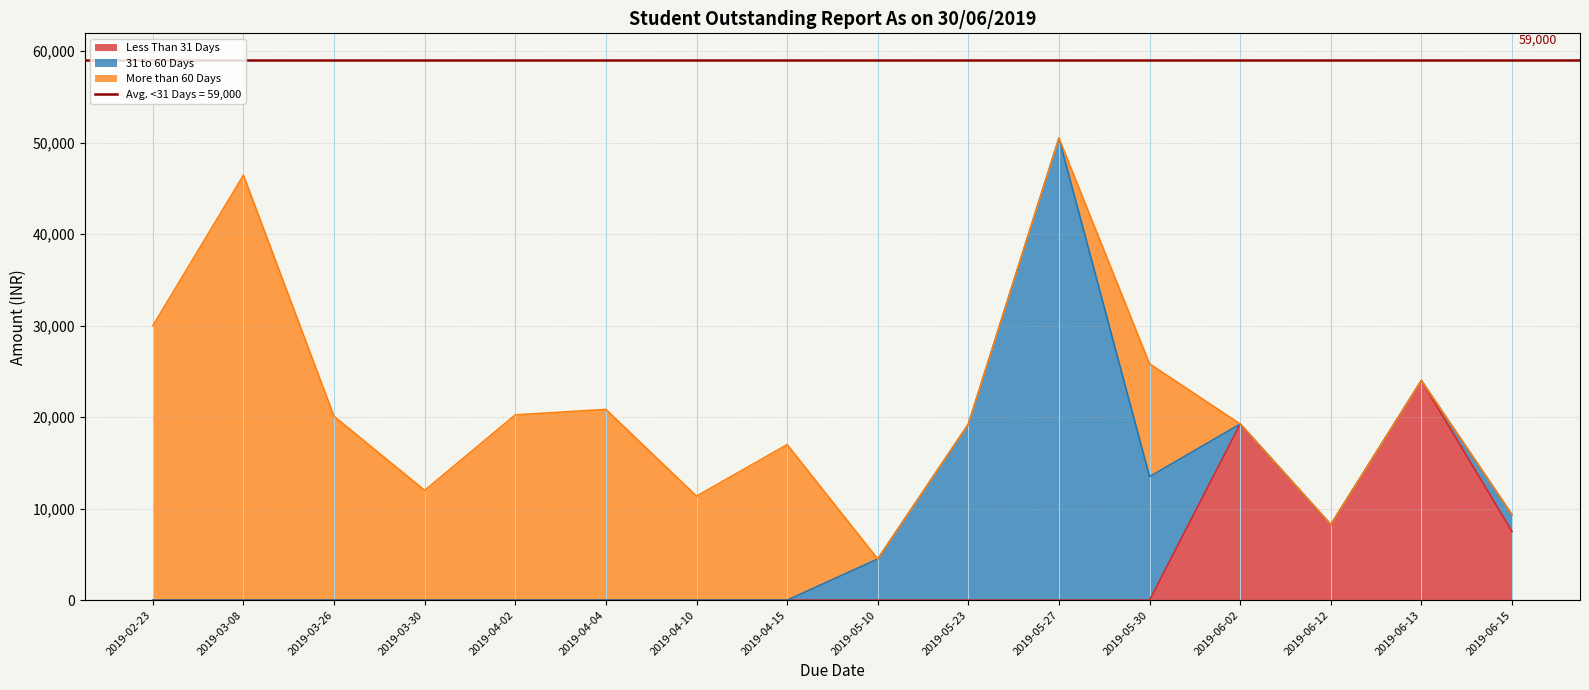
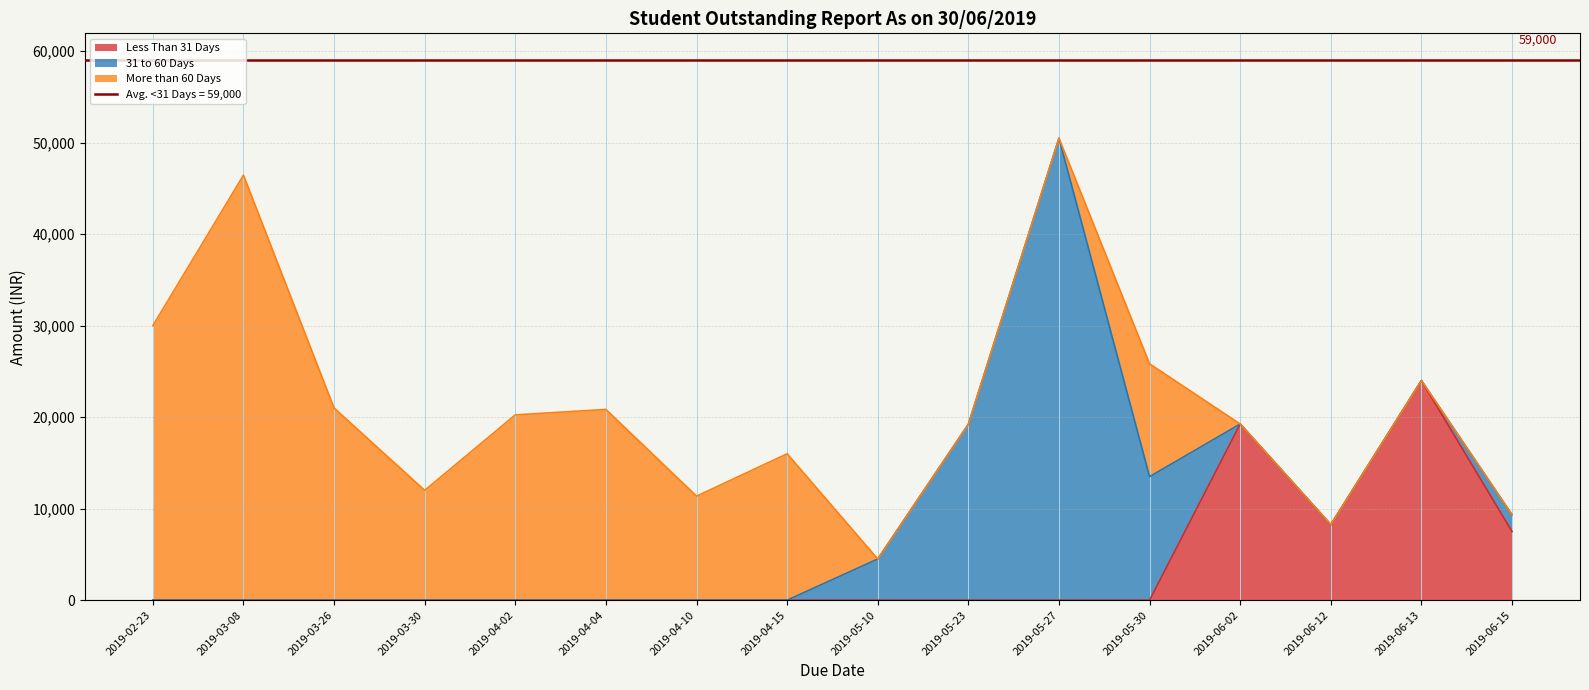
More than 60 Days, 2019-03-26: 20,000 -> 21,000
More than 60 Days, 2019-04-15: 17,000 -> 16,000
